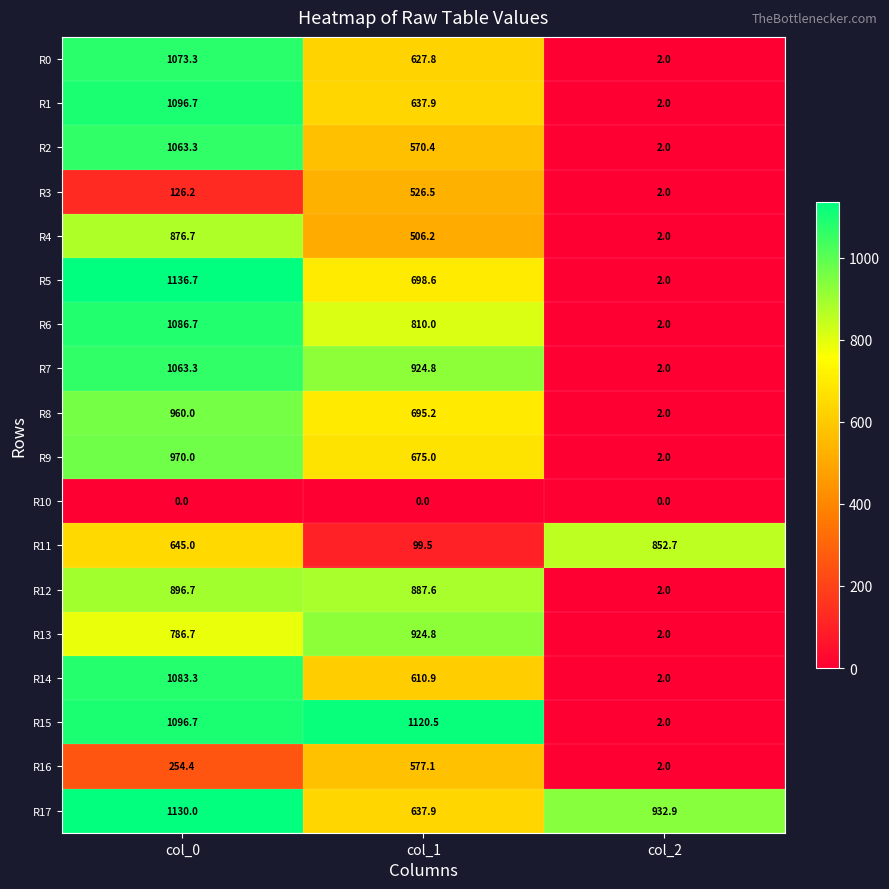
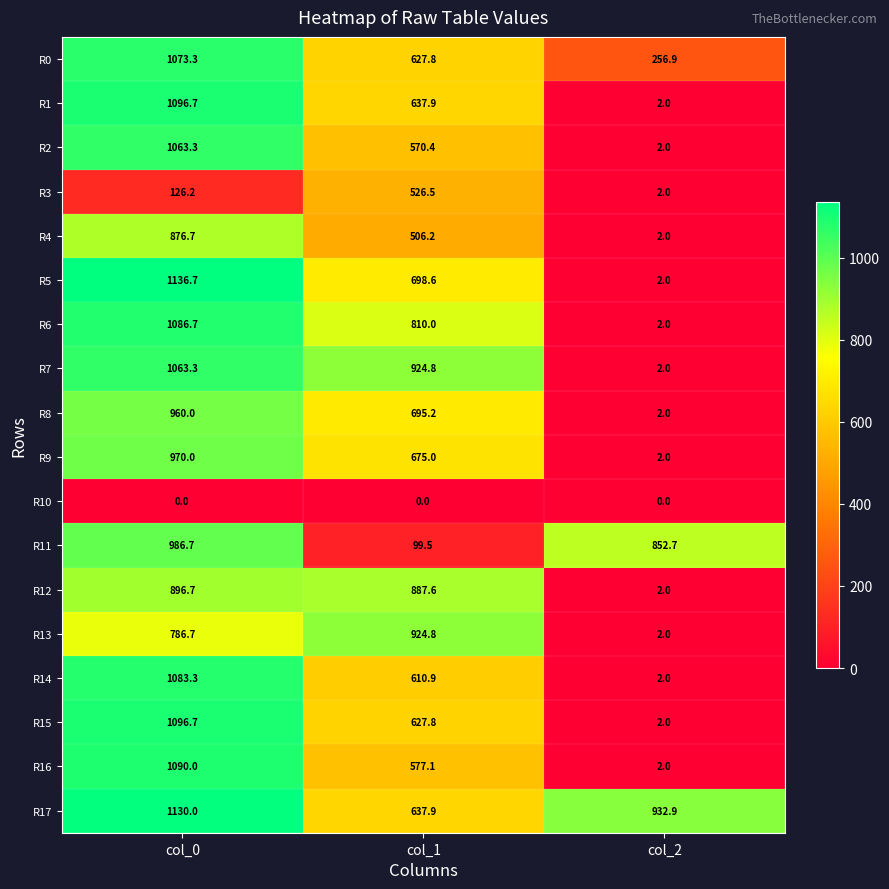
R0, col_2: 2.0 -> 256.9
R11, col_0: 645.0 -> 986.7
R15, col_1: 1120.5 -> 627.8
R16, col_0: 254.4 -> 1090.0
